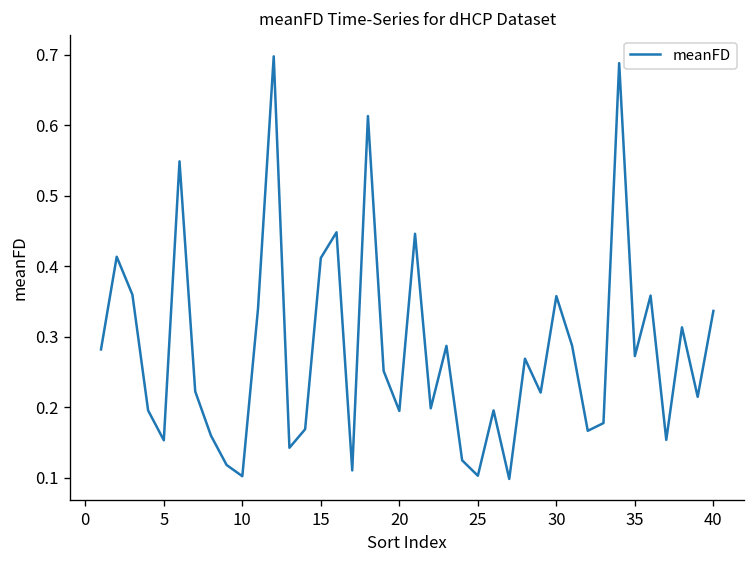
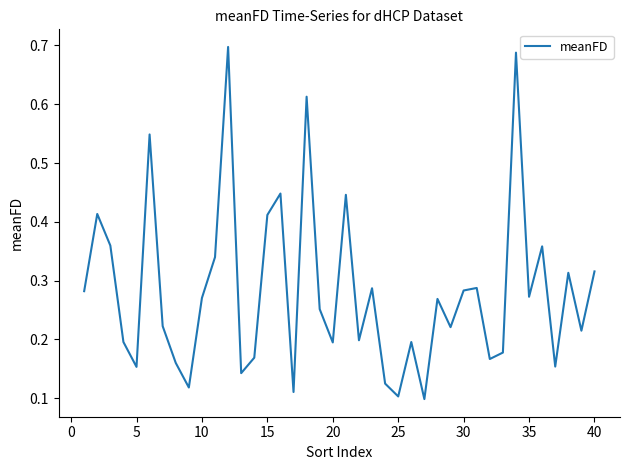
10: 0.10 -> 0.27
30: 0.36 -> 0.28
40: 0.34 -> 0.32
